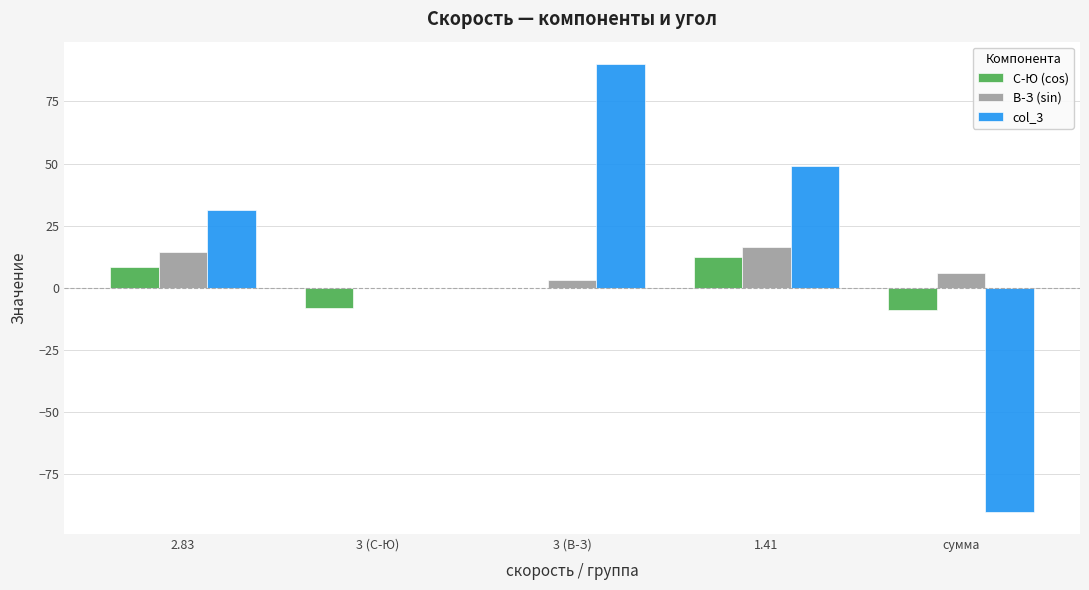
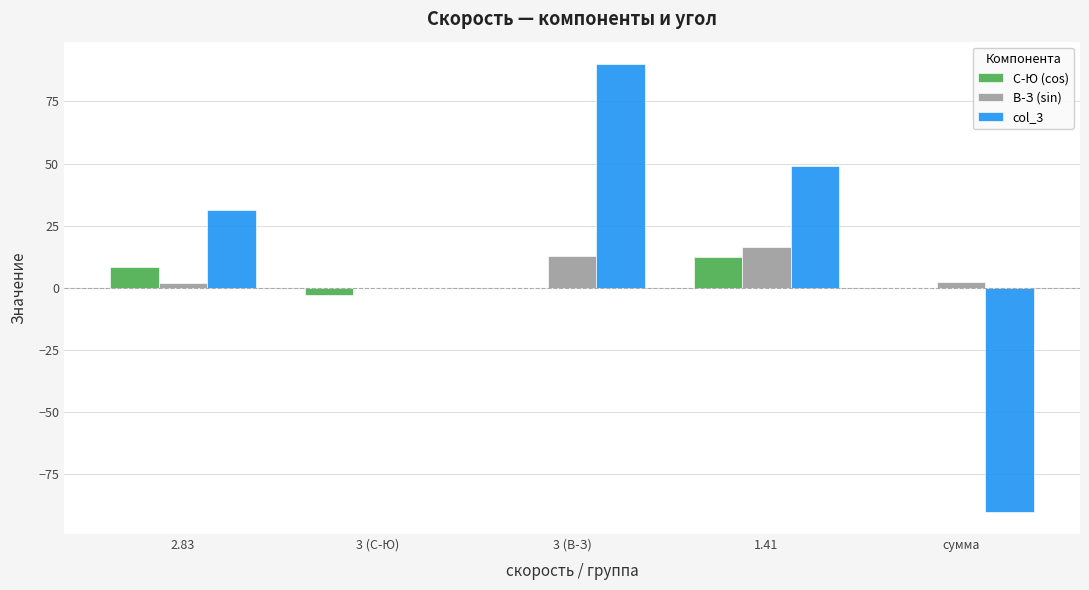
В-З (sin), 2.83: 15 -> 2
С-Ю (cos), 3 (С-Ю): -8 -> -3
В-З (sin), 3 (В-З): 3 -> 13
С-Ю (cos), сумма: -9 -> 0
В-З (sin), сумма: 6 -> 2
